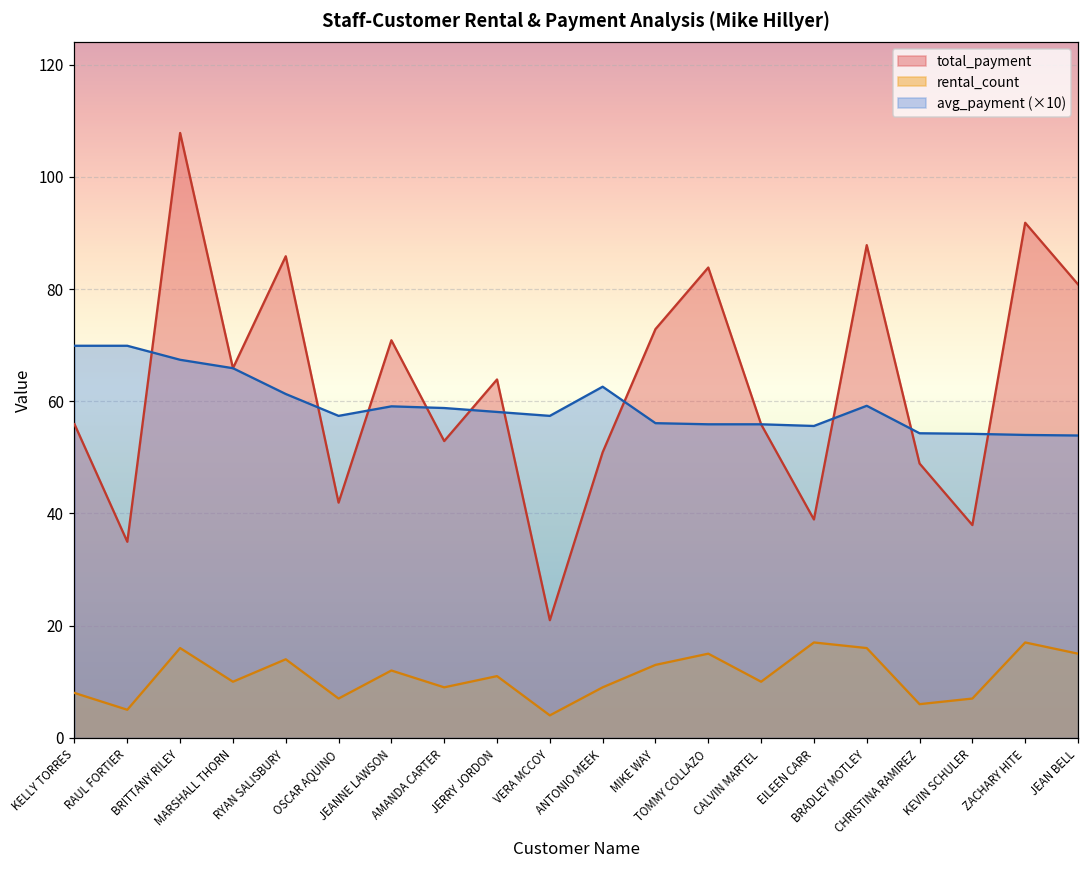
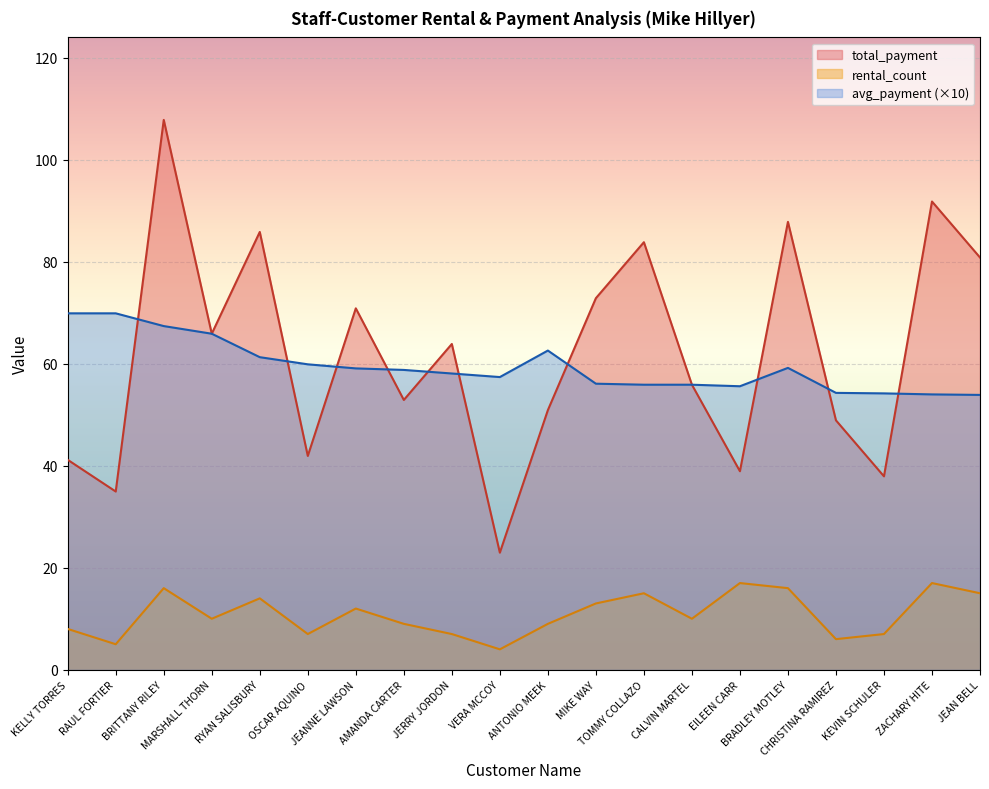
total_payment, KELLY TORRES: 56 -> 41
avg_payment (×10), OSCAR AQUINO: 57 -> 60
rental_count, JERRY JORDON: 11 -> 7
total_payment, VERA MCCOY: 21 -> 23
